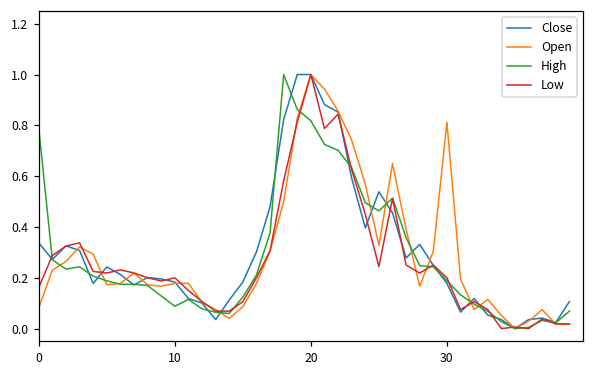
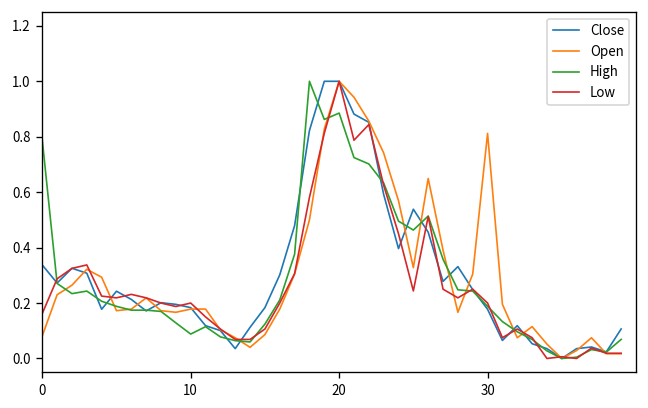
High, 20: 0.82 -> 0.89
